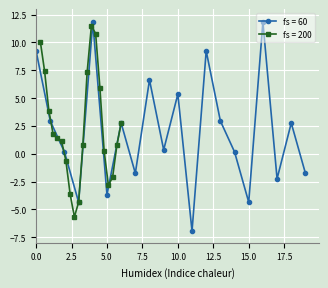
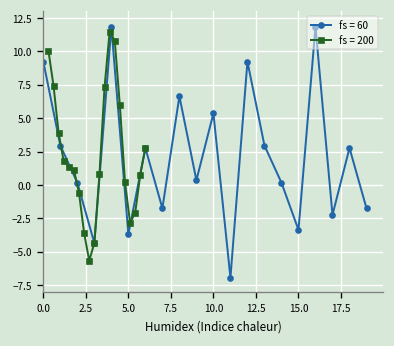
fs = 60, 15.0: -4.4 -> -3.4
